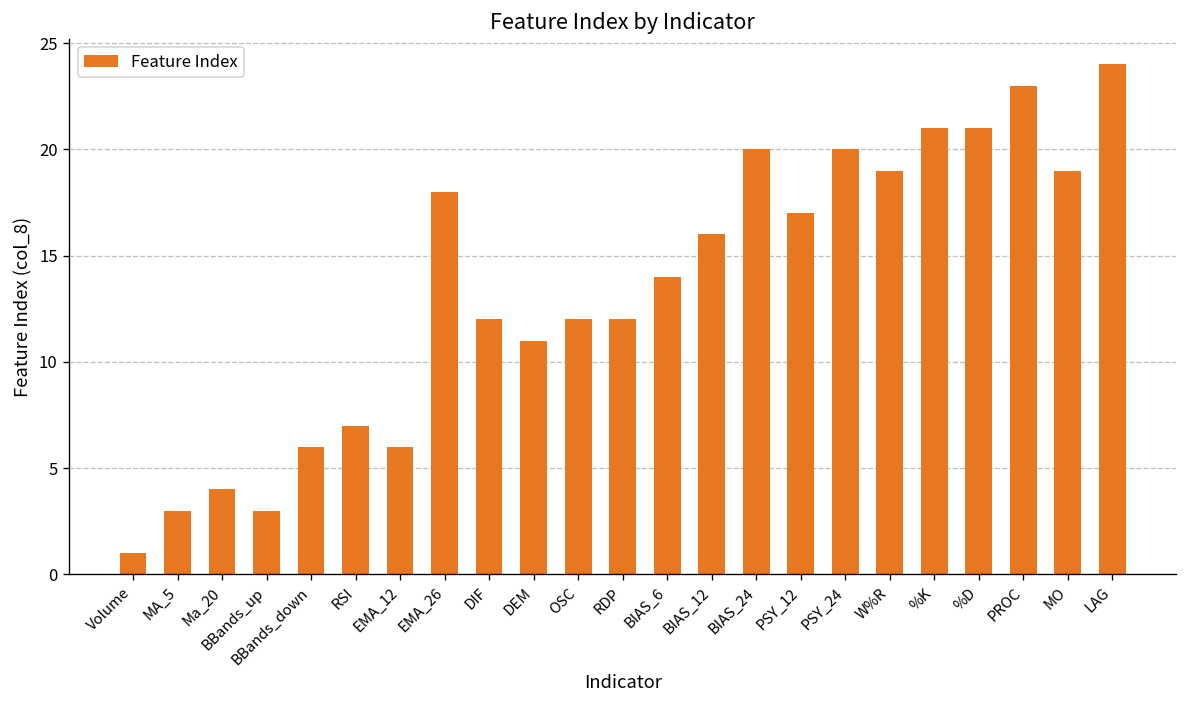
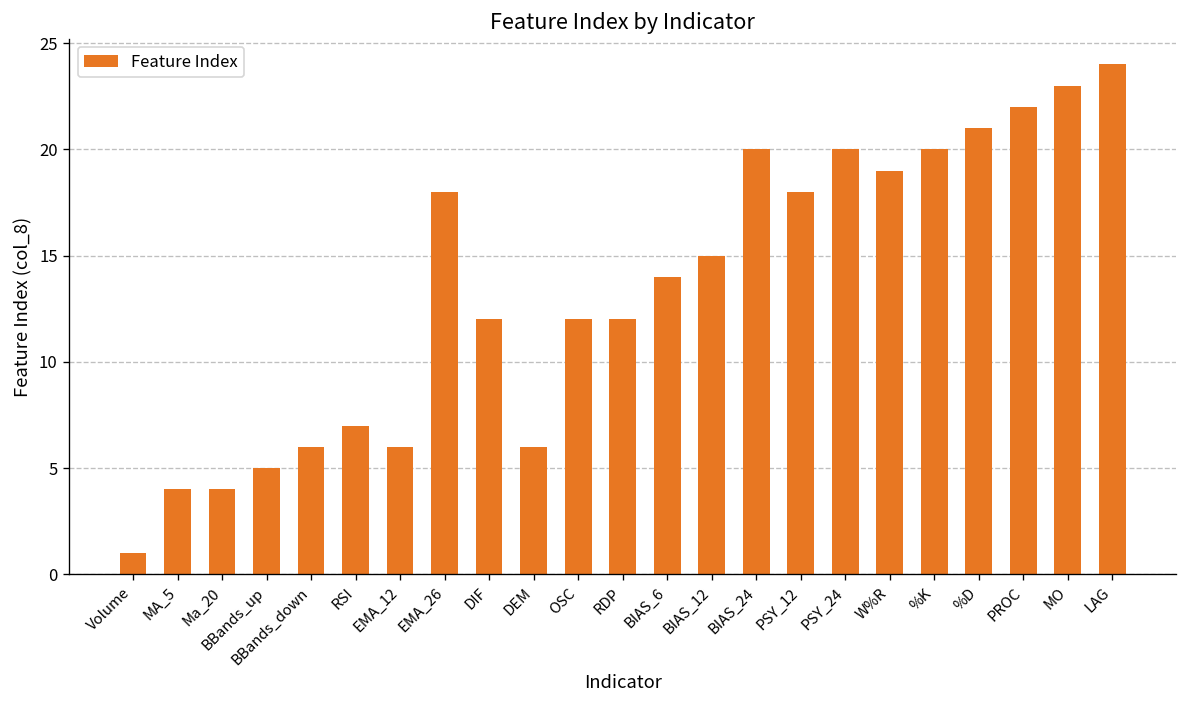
MA_5: 3 -> 4
BBands_up: 3 -> 5
DEM: 11 -> 6
BIAS_12: 16 -> 15
PSY_12: 17 -> 18
%K: 21 -> 20
PROC: 23 -> 22
MO: 19 -> 23
